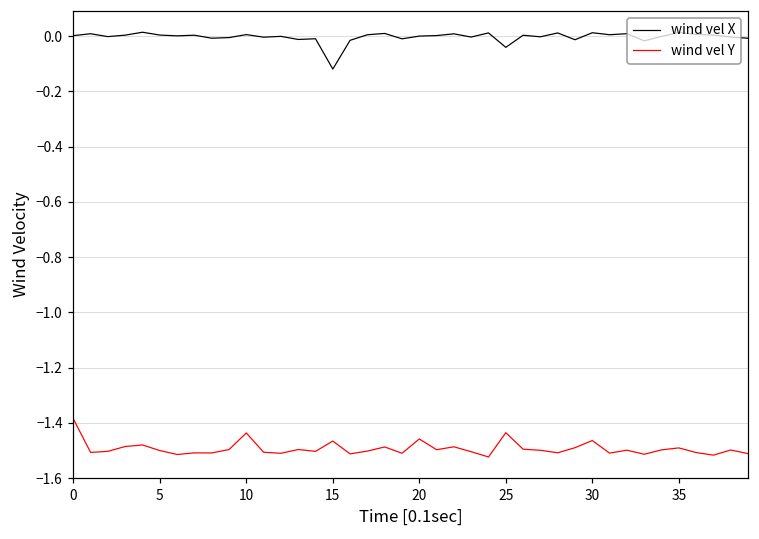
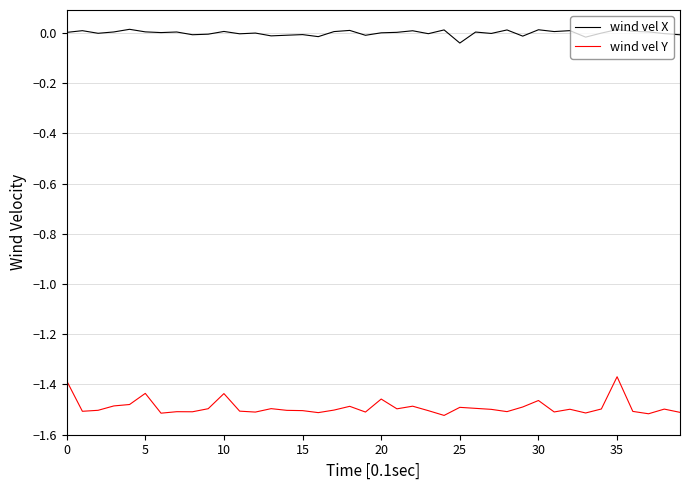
wind vel Y, 5: -1.50 -> -1.44
wind vel X, 15: -0.12 -> -0.01
wind vel Y, 15: -1.47 -> -1.50
wind vel Y, 25: -1.44 -> -1.49
wind vel Y, 35: -1.49 -> -1.37
